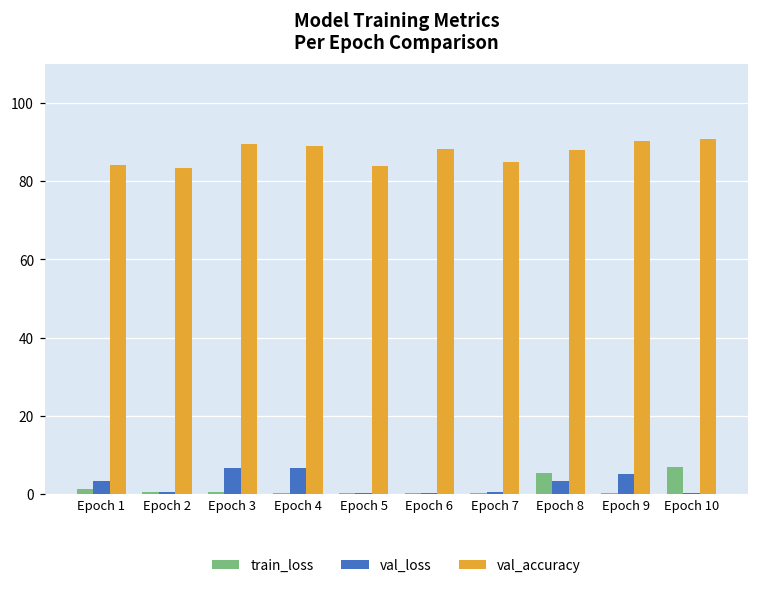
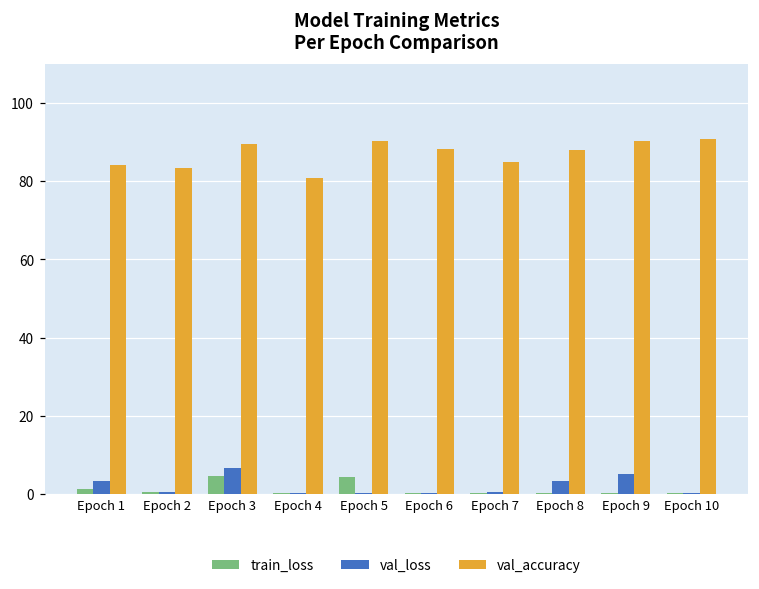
train_loss, Epoch 3: 0 -> 5
val_loss, Epoch 4: 7 -> 0
val_accuracy, Epoch 4: 89 -> 81
train_loss, Epoch 5: 0 -> 4
val_accuracy, Epoch 5: 84 -> 90
train_loss, Epoch 8: 5 -> 0
train_loss, Epoch 10: 7 -> 0
